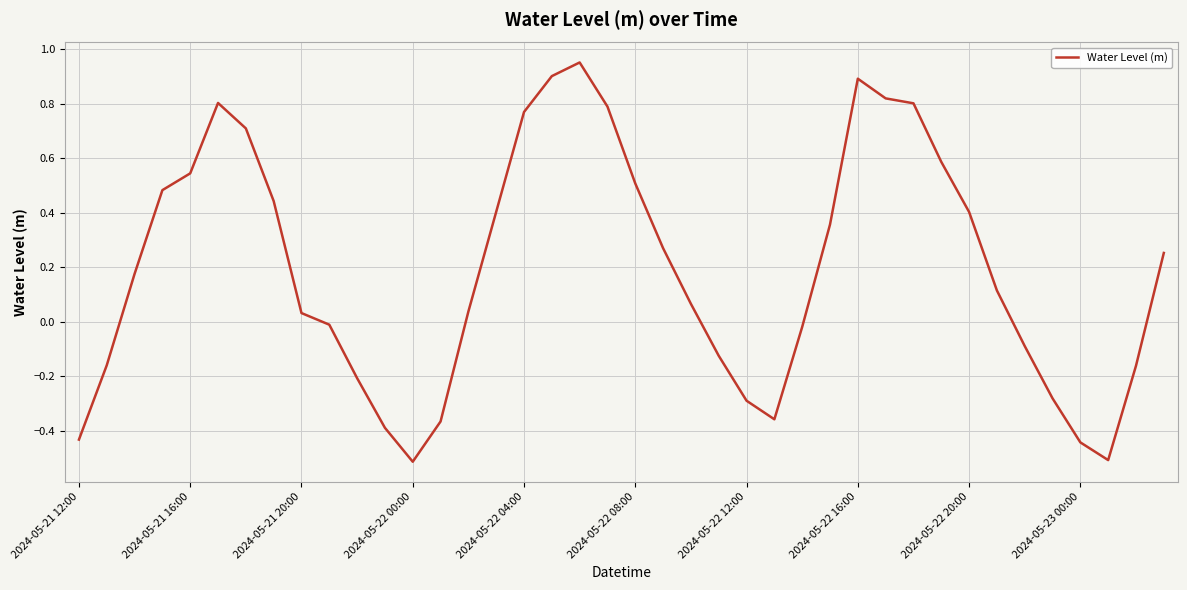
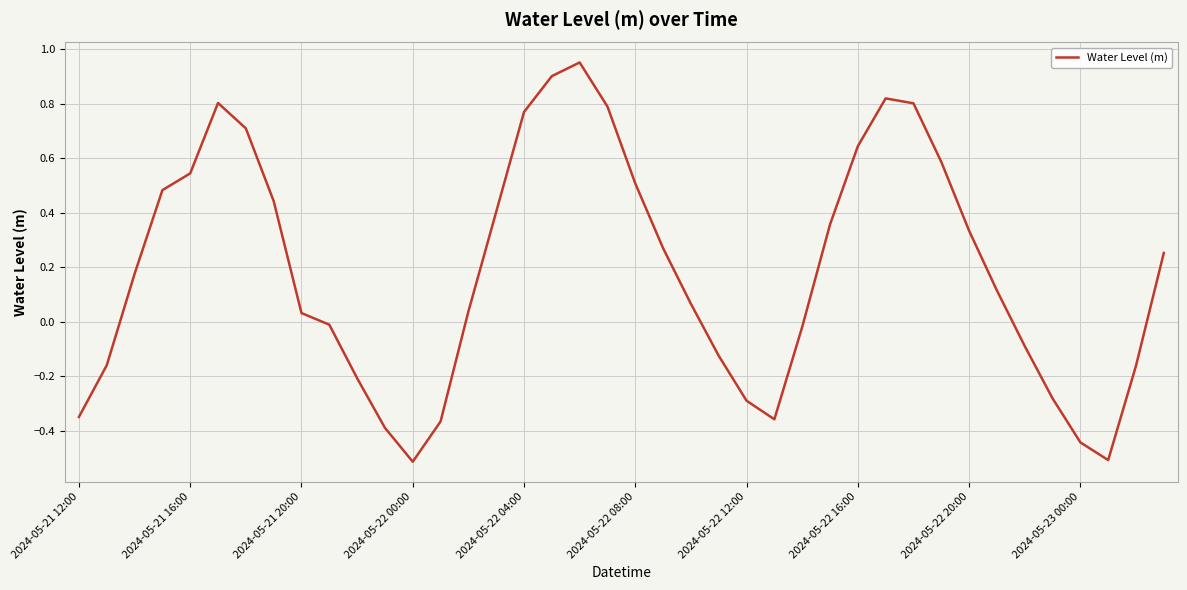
2024-05-21 12:00: -0.43 -> -0.35
2024-05-22 16:00: 0.89 -> 0.64
2024-05-22 20:00: 0.40 -> 0.33
